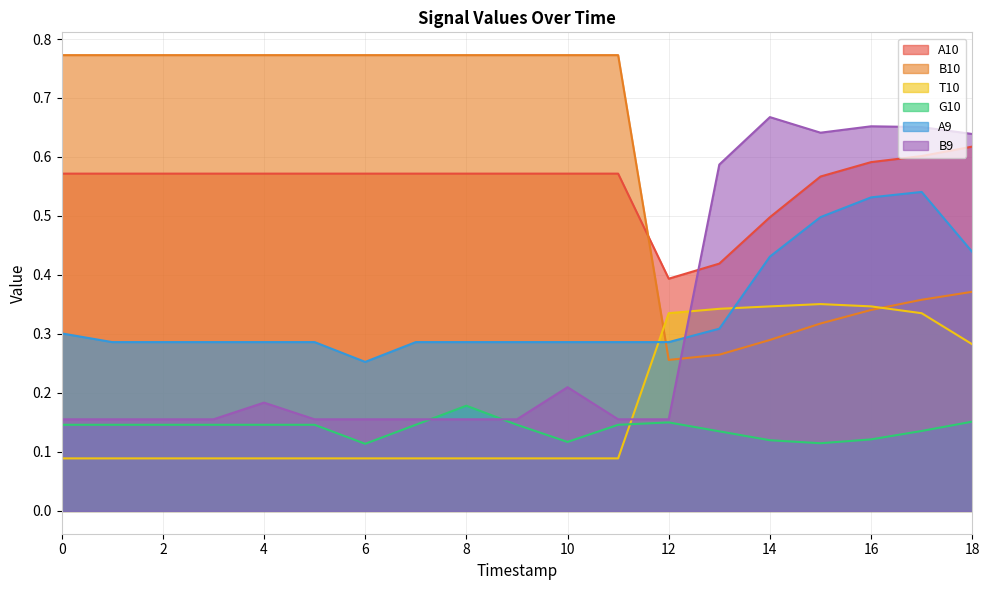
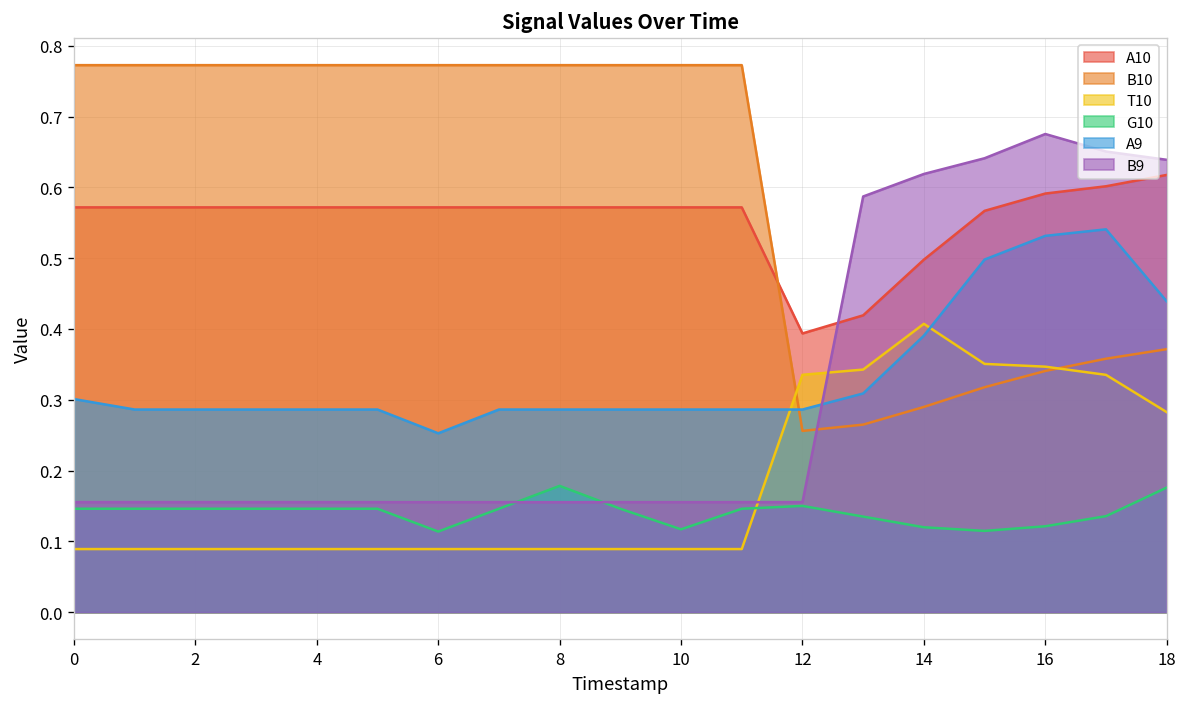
B9, 4: 0.18 -> 0.16
B9, 10: 0.21 -> 0.16
T10, 14: 0.35 -> 0.41
A9, 14: 0.43 -> 0.39
B9, 14: 0.67 -> 0.62
B9, 16: 0.65 -> 0.68
G10, 18: 0.15 -> 0.18
